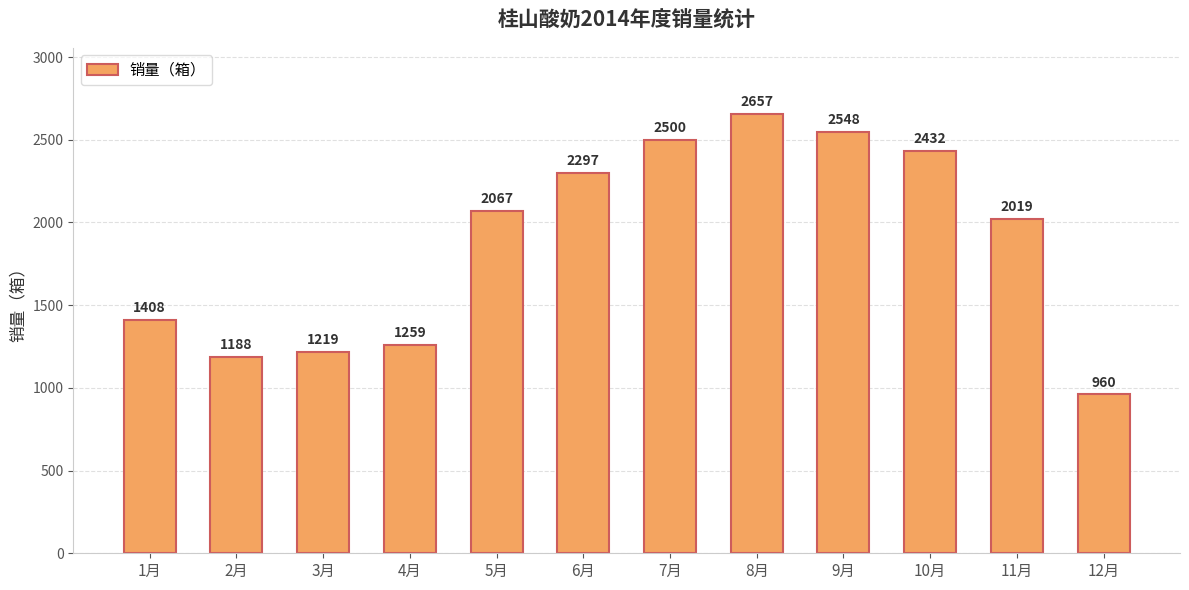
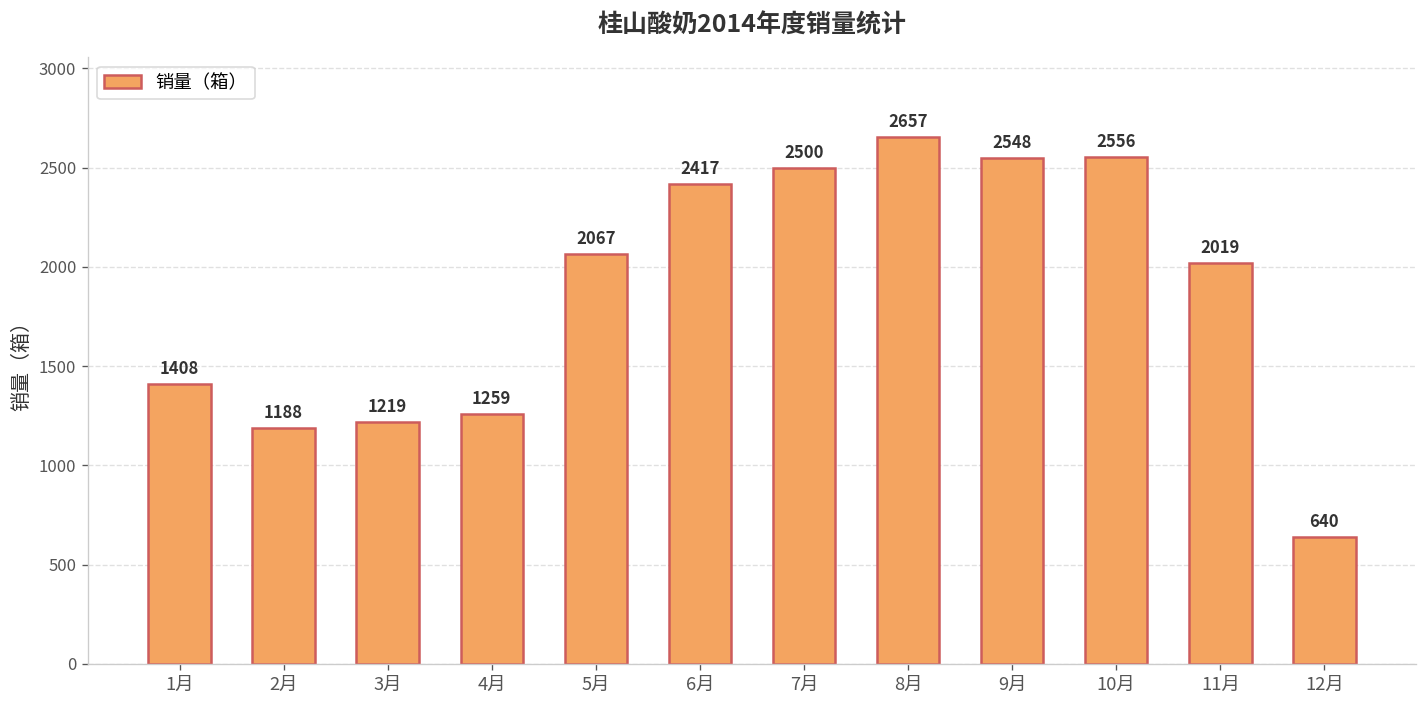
6月: 2297 -> 2417
10月: 2432 -> 2556
12月: 960 -> 640
